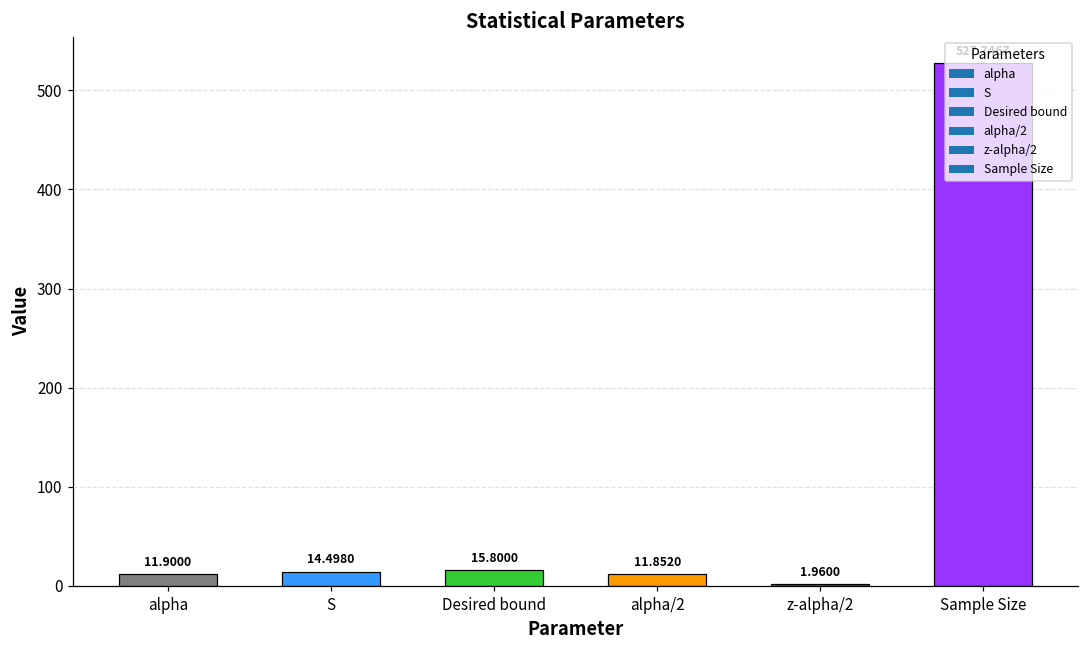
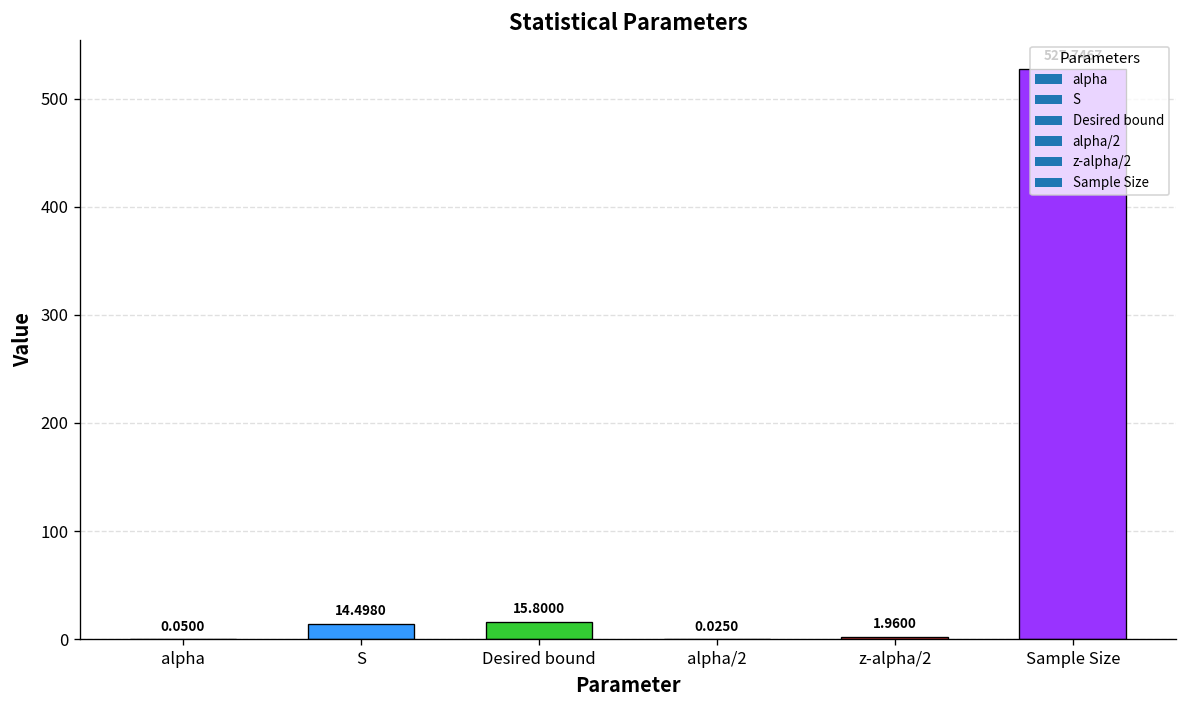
alpha: 11.9000 -> 0.0500
alpha/2: 11.8520 -> 0.0250
